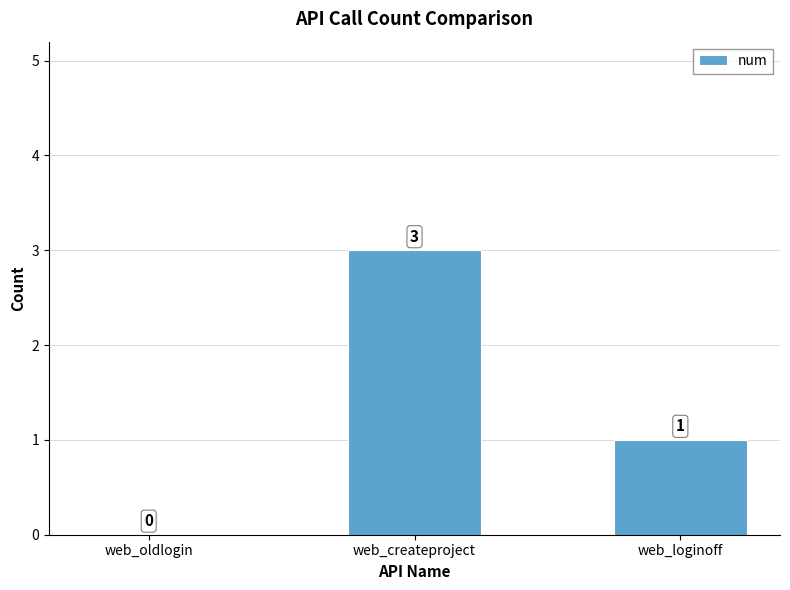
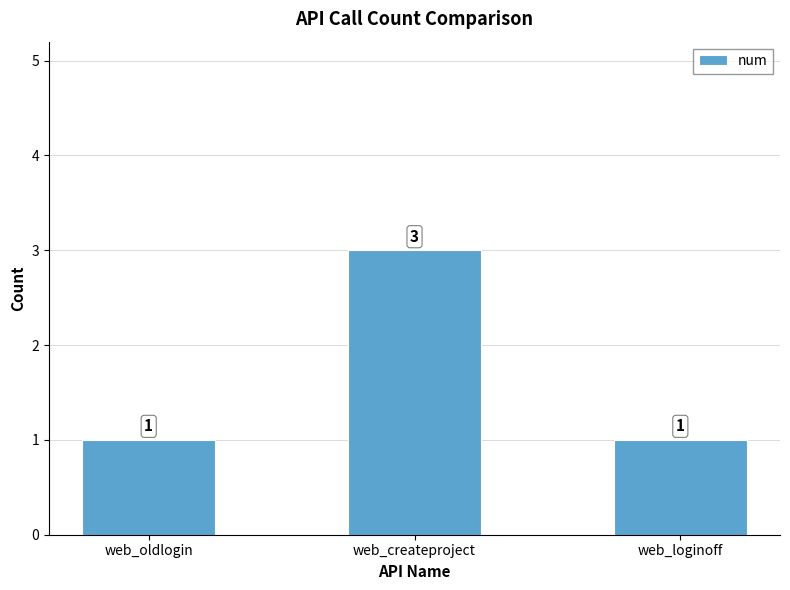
web_oldlogin: 0 -> 1
